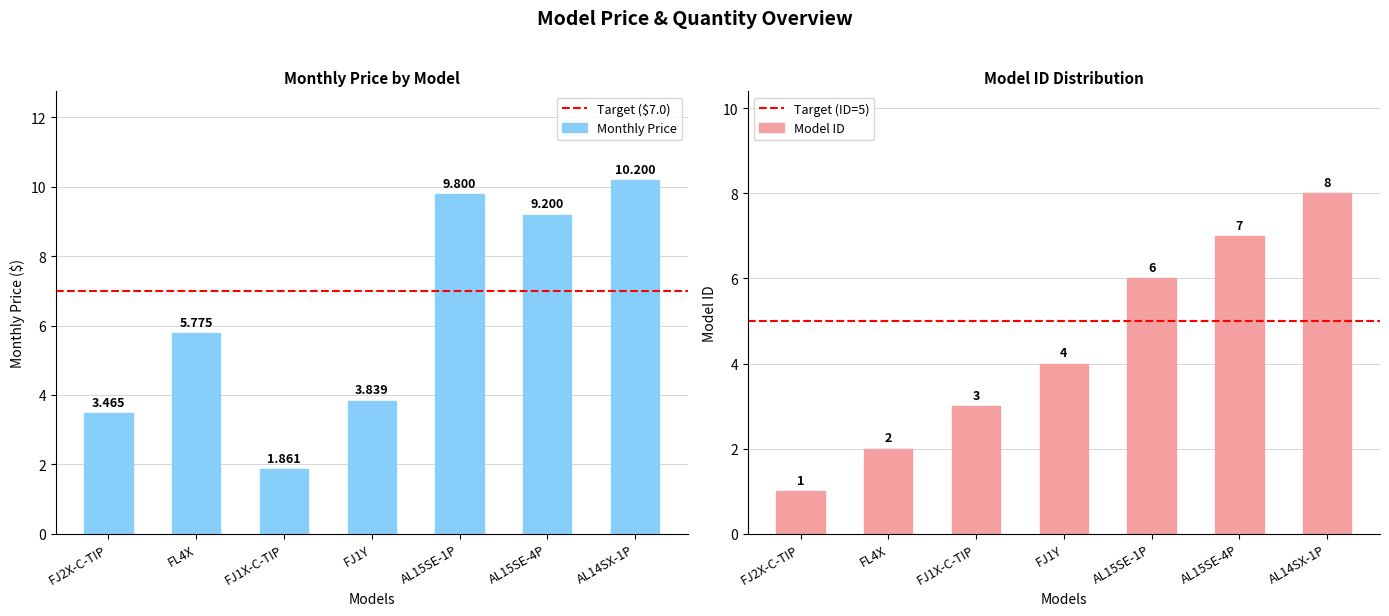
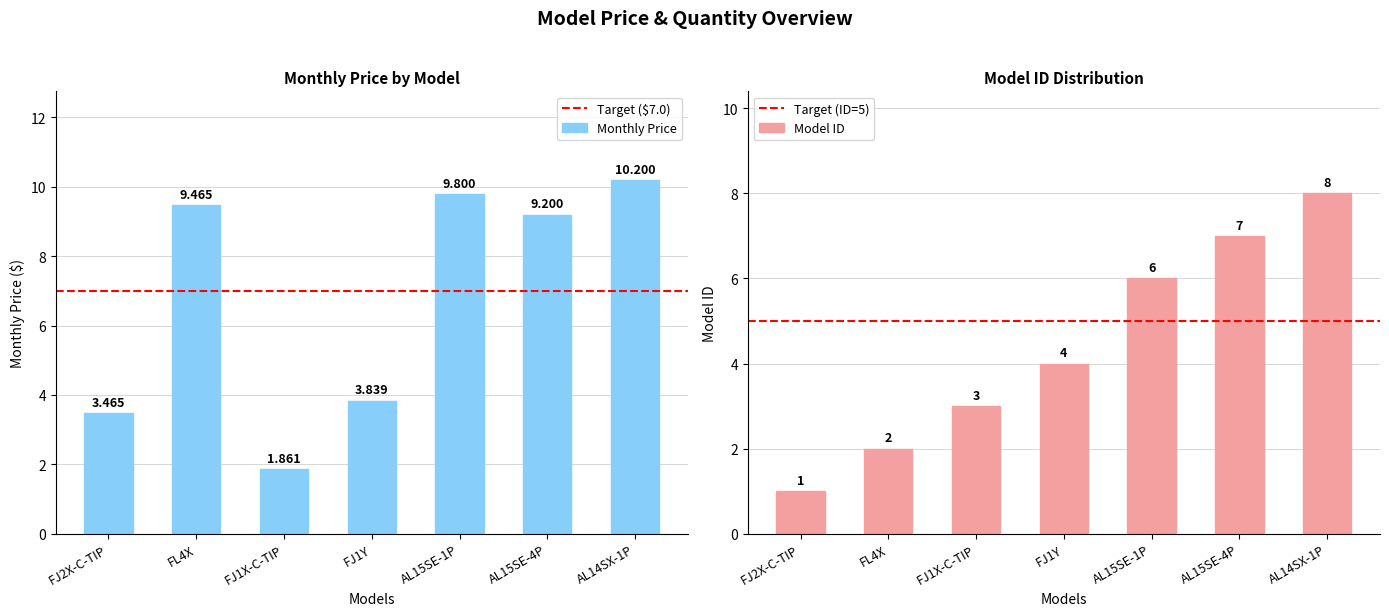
Monthly Price by Model, FL4X: 5.775 -> 9.465
